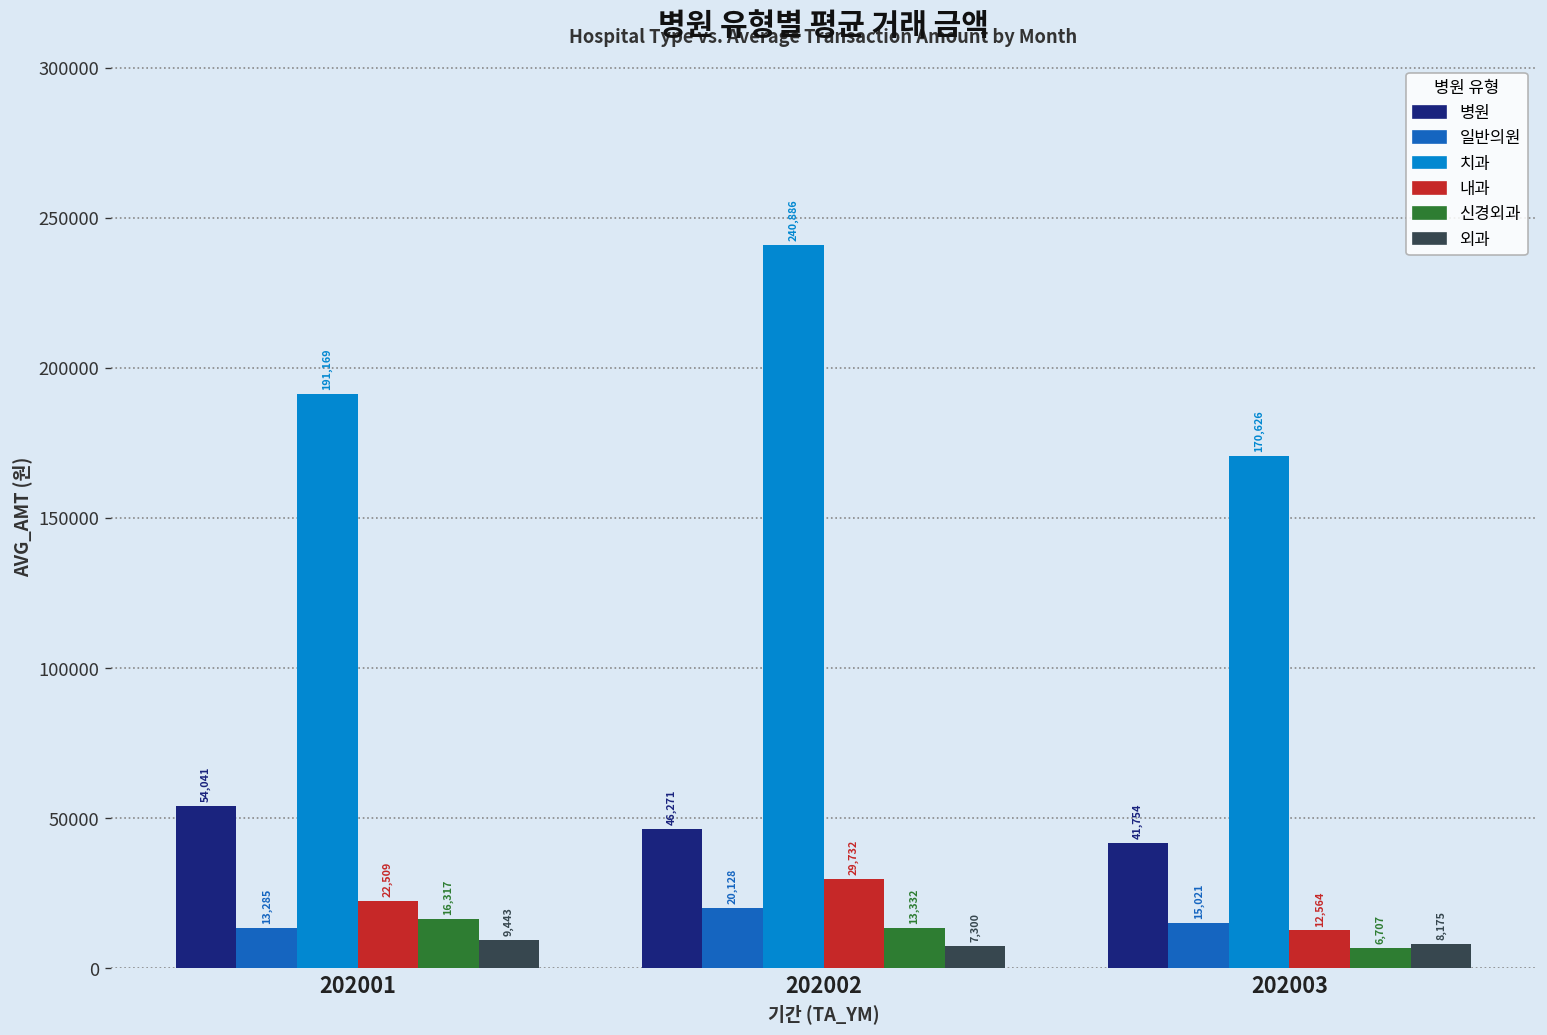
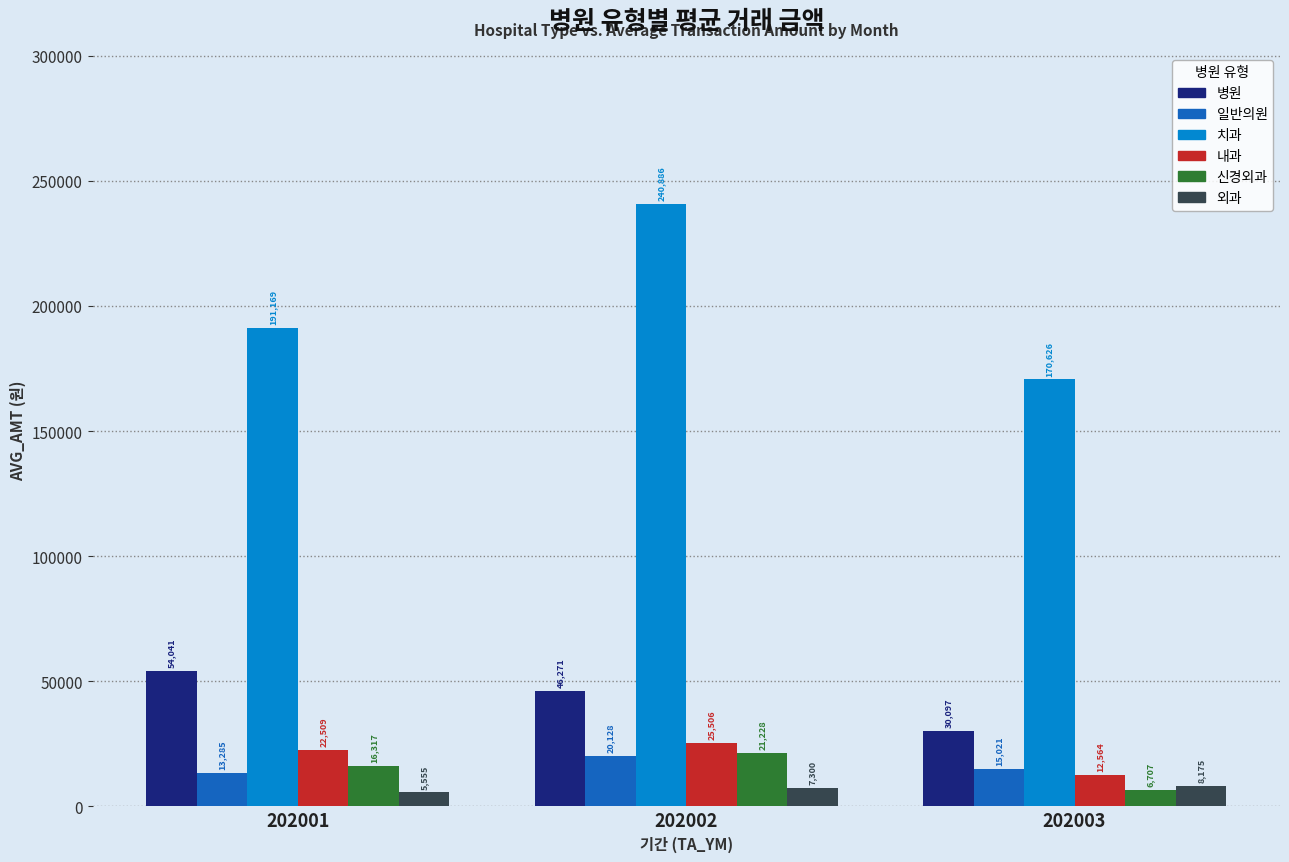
외과, 202001: 9,443 -> 5,555
내과, 202002: 29,732 -> 25,506
신경외과, 202002: 13,332 -> 21,228
병원, 202003: 41,754 -> 30,097
